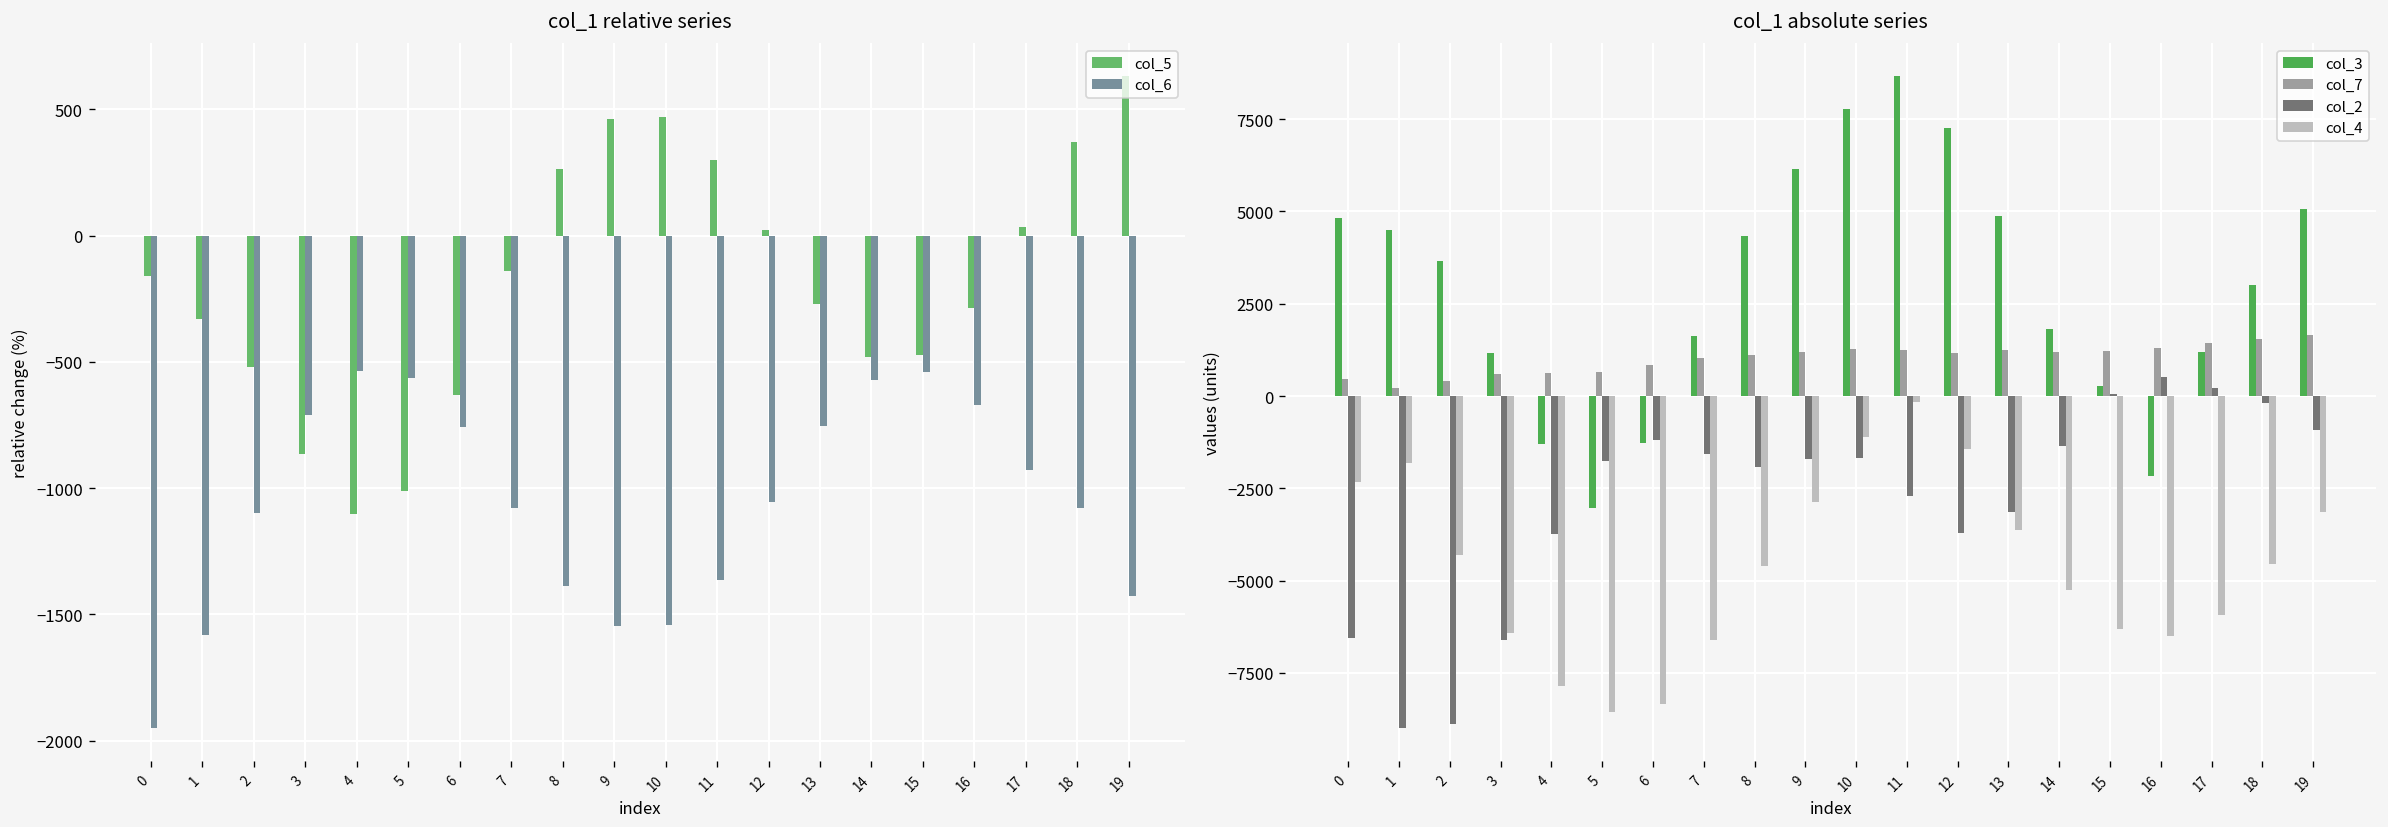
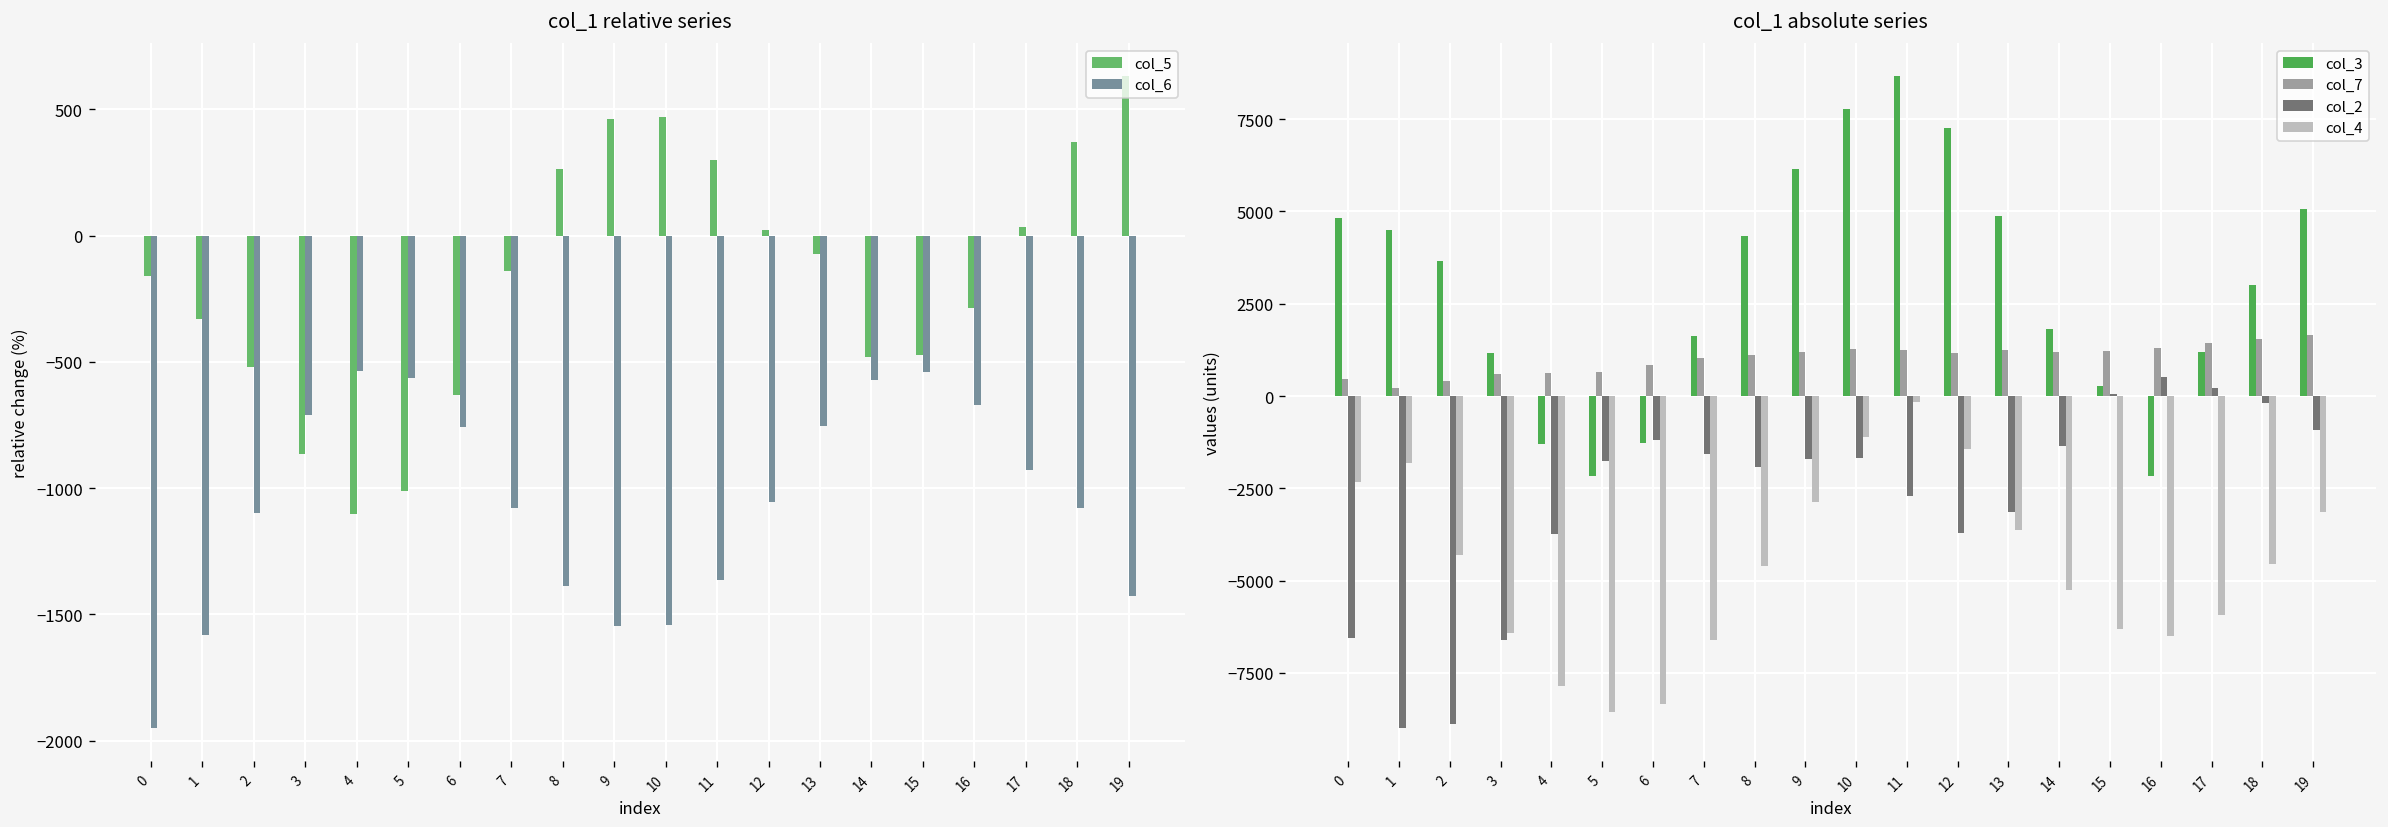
col_1 relative series, col_5, 13: -270 -> -70
col_1 absolute series, col_3, 5: -3000 -> -2200
